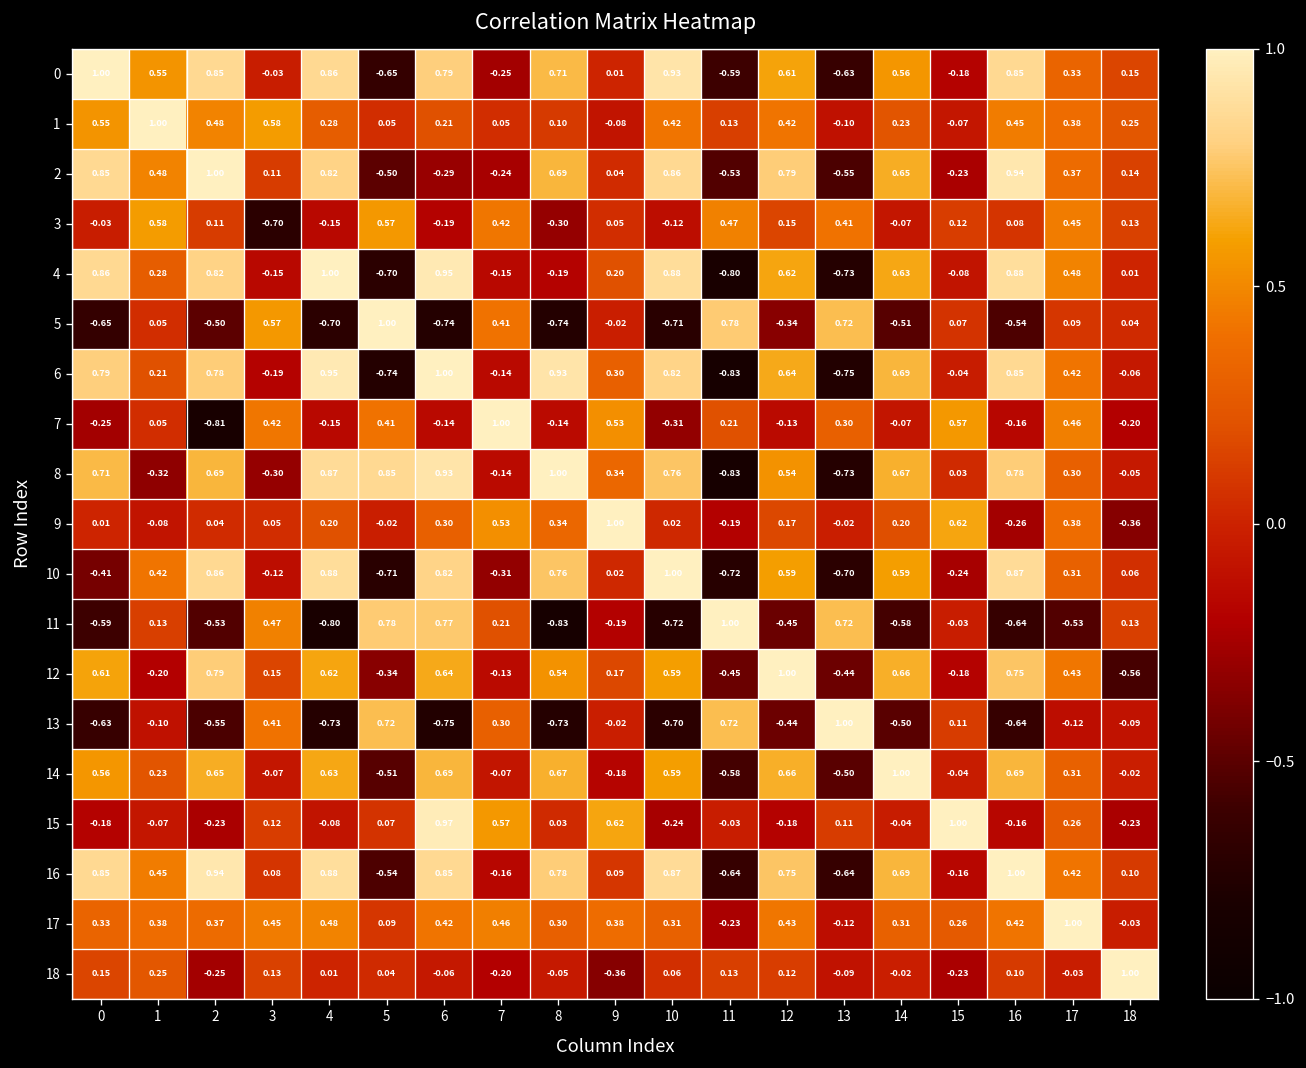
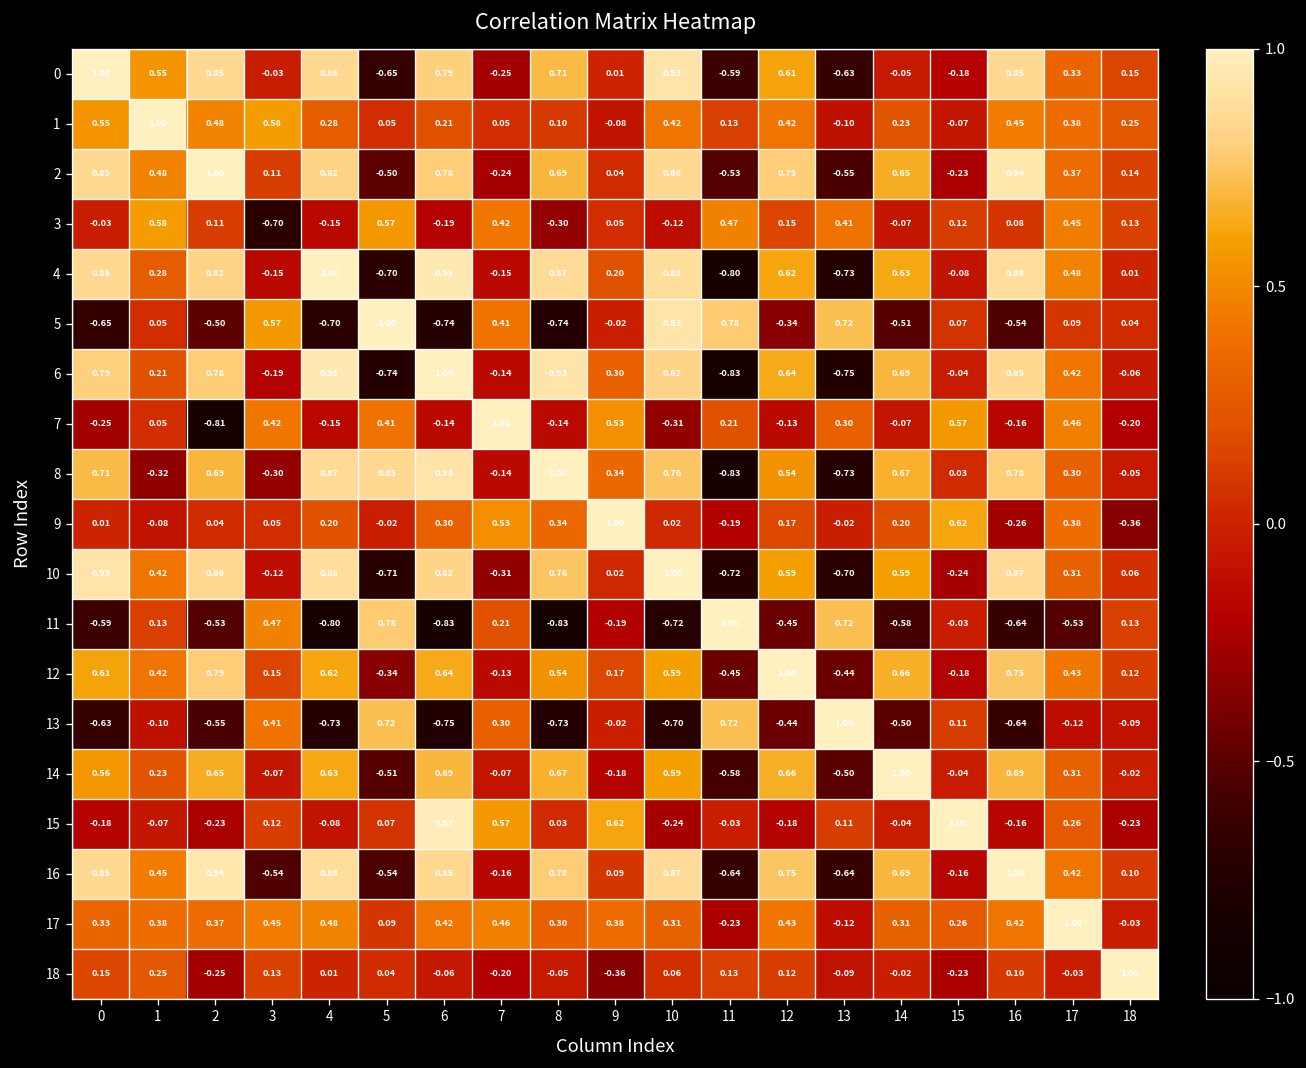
0, 14: 0.56 -> -0.05
2, 6: -0.29 -> 0.78
4, 8: -0.19 -> 0.87
5, 10: -0.71 -> 0.93
10, 0: -0.41 -> 0.93
11, 6: 0.77 -> -0.83
12, 1: -0.20 -> 0.42
12, 18: -0.56 -> 0.12
16, 3: 0.08 -> -0.54
